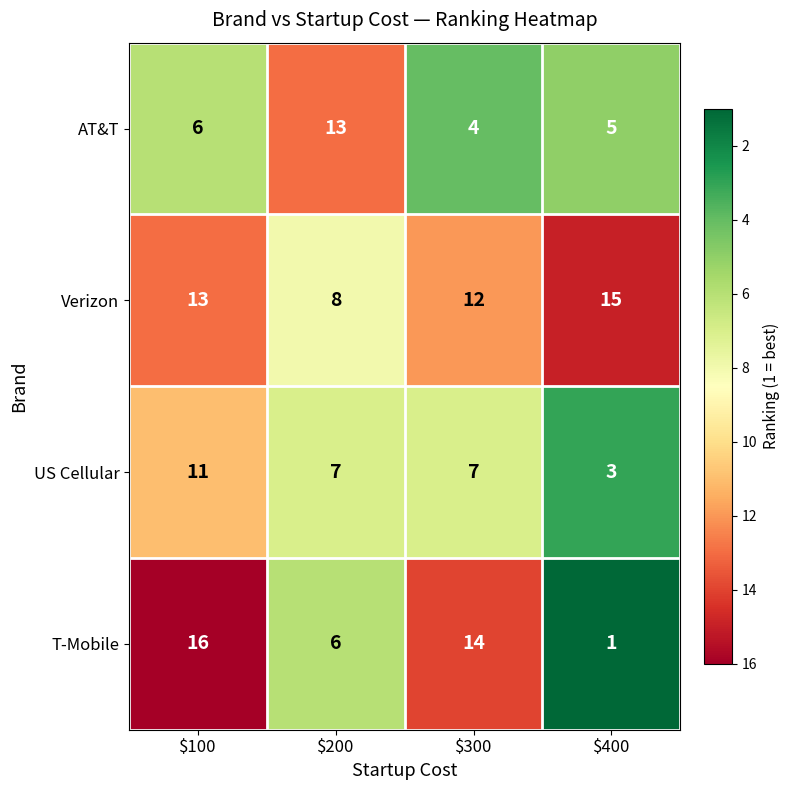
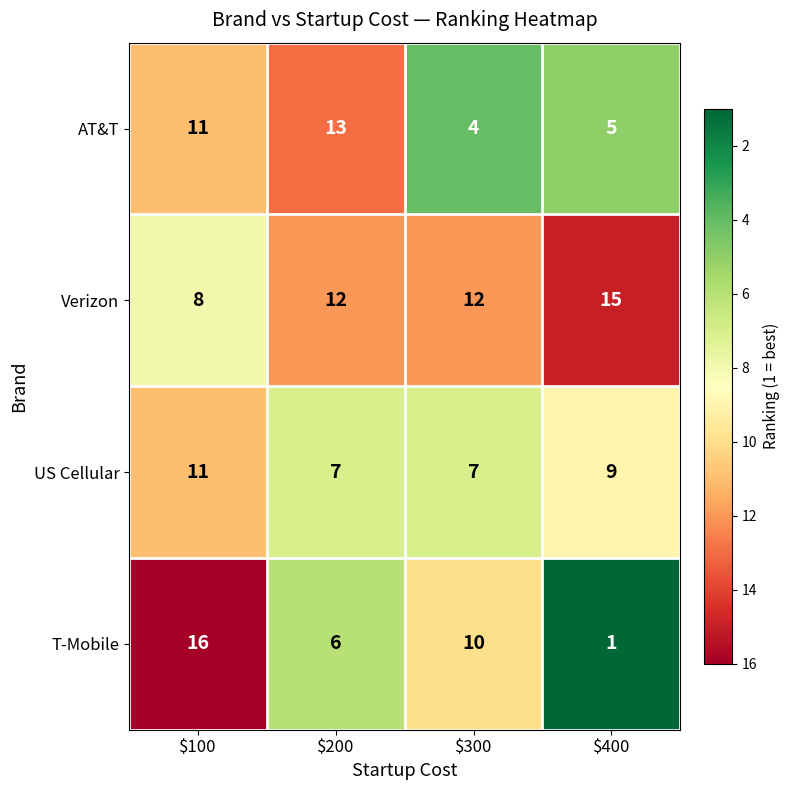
AT&T, $100: 6 -> 11
Verizon, $100: 13 -> 8
Verizon, $200: 8 -> 12
US Cellular, $400: 3 -> 9
T-Mobile, $300: 14 -> 10
